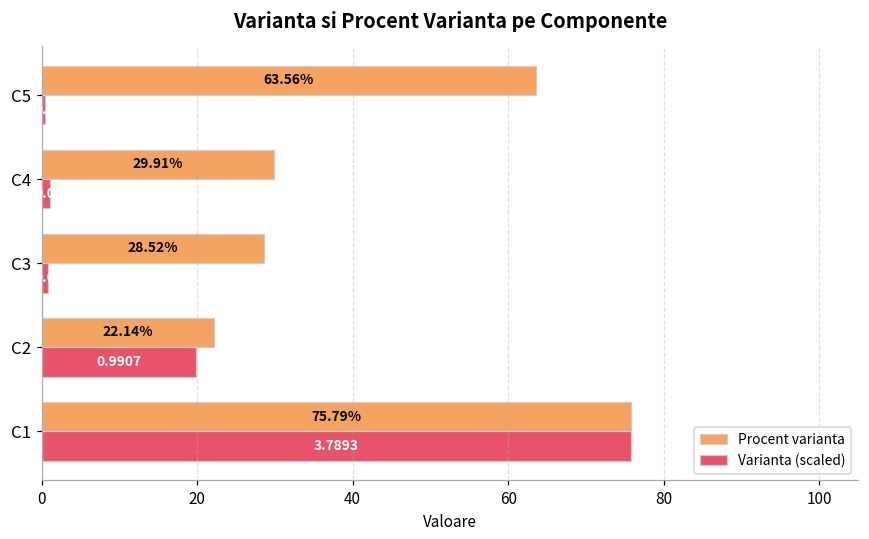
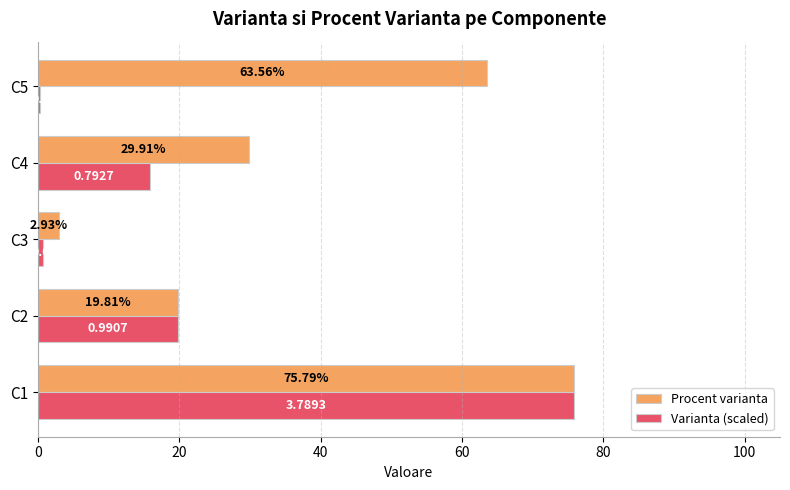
Varianta (scaled), C4: 1 -> 16
Procent varianta, C3: 28.52% -> 2.93%
Procent varianta, C2: 22.14% -> 19.81%
